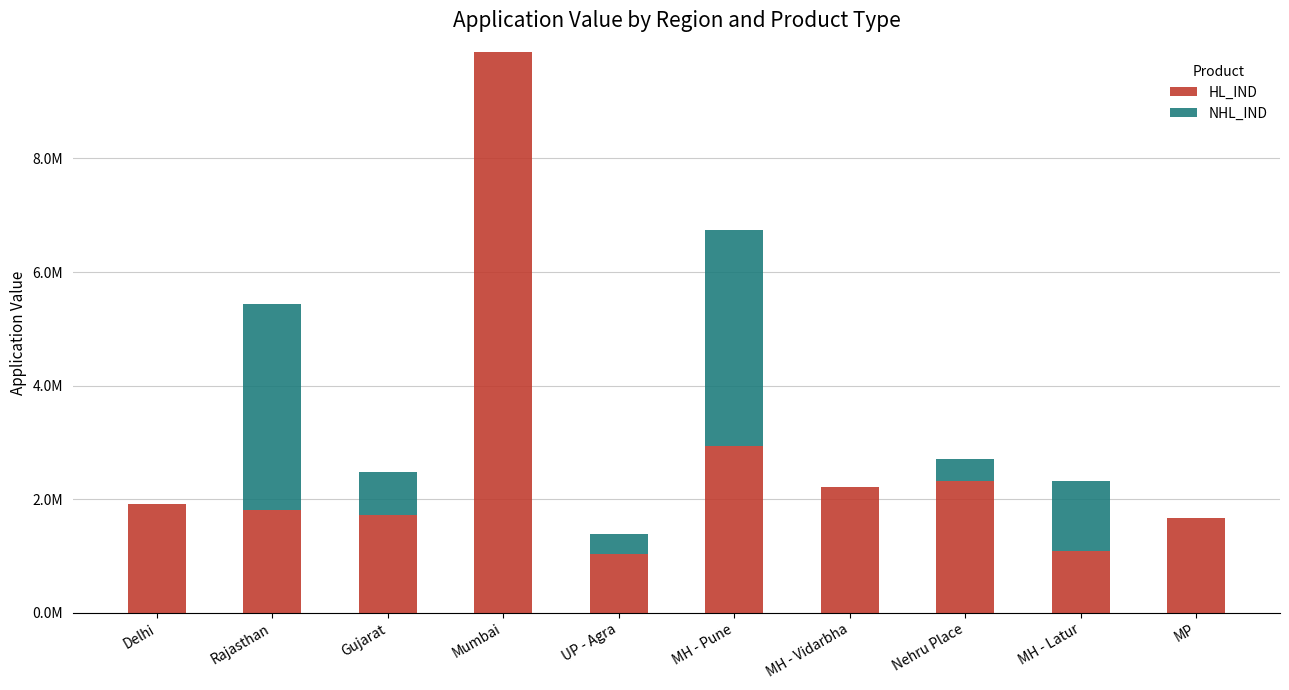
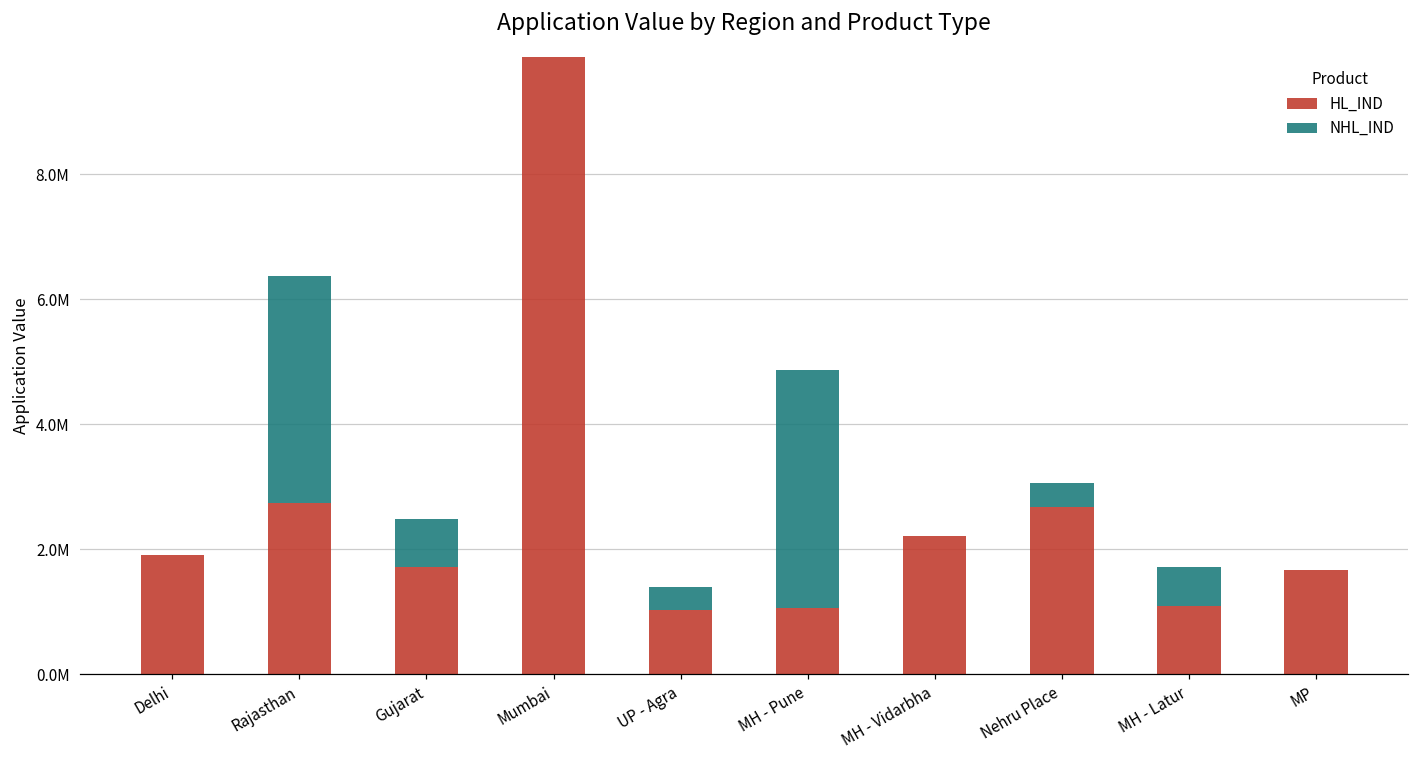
HL_IND, Rajasthan: 1800000 -> 2700000
HL_IND, MH - Pune: 2900000 -> 1100000
HL_IND, Nehru Place: 2300000 -> 2700000
NHL_IND, MH - Latur: 1200000 -> 600000
